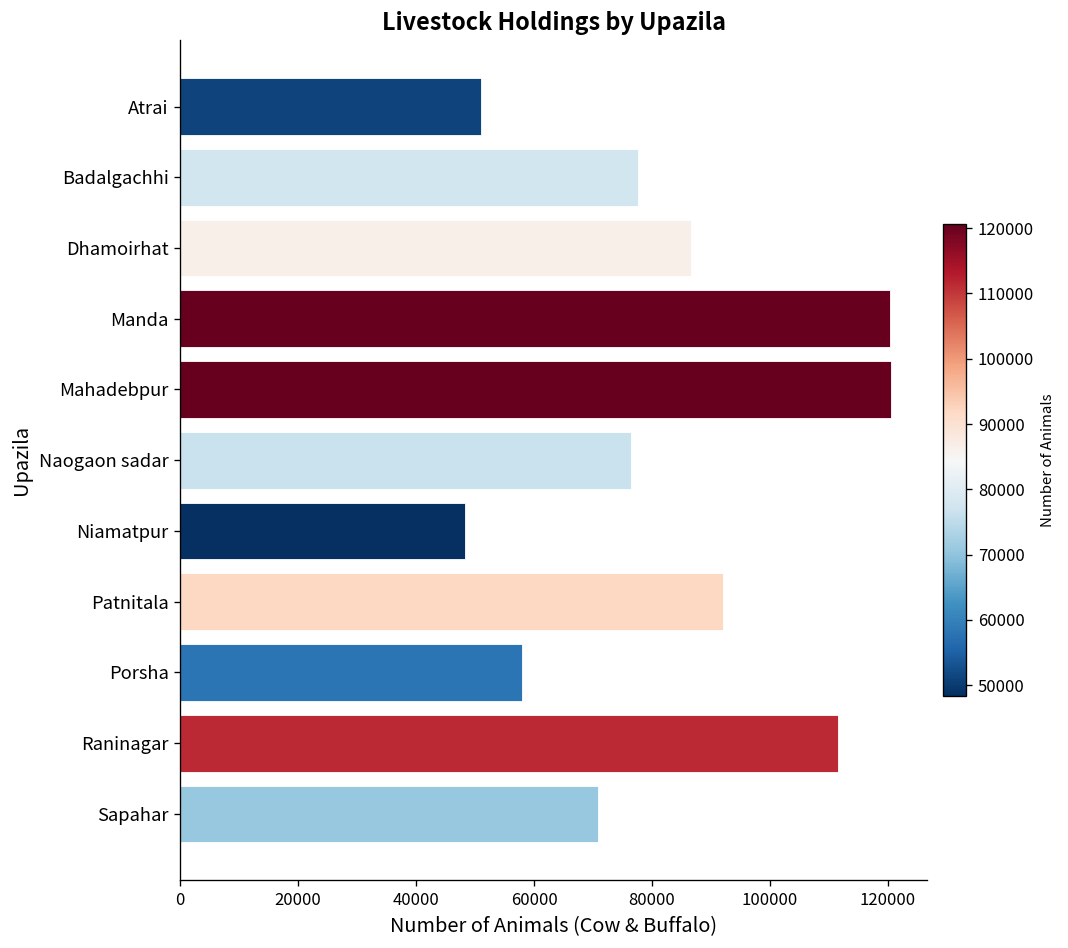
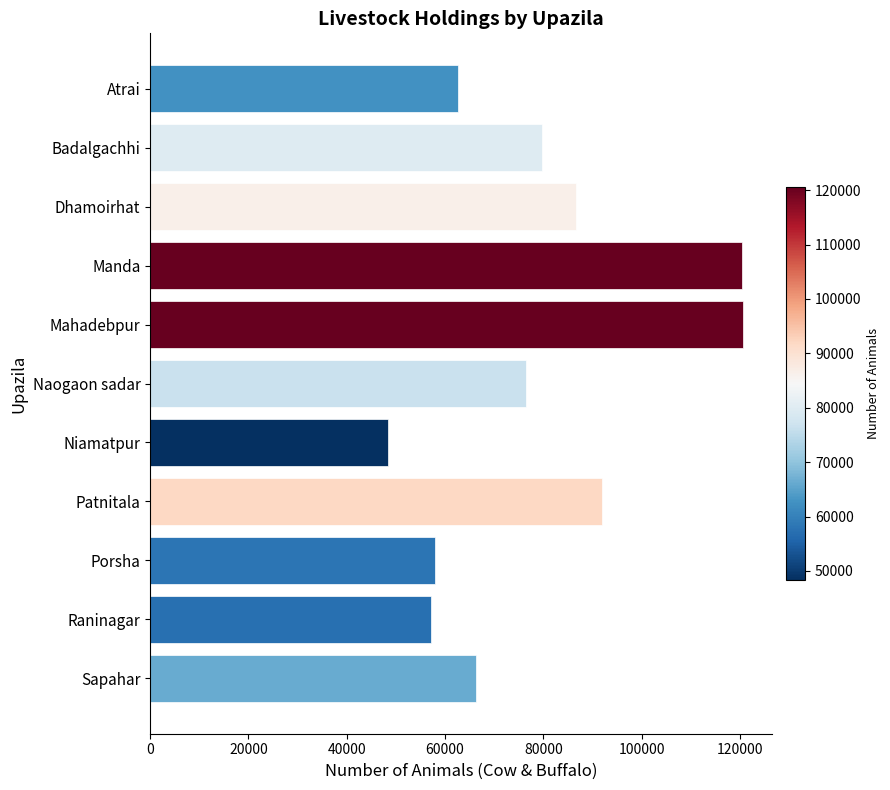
Atrai: 51000 -> 63000
Badalgachhi: 78000 -> 80000
Raninagar: 111000 -> 57000
Sapahar: 71000 -> 66000
